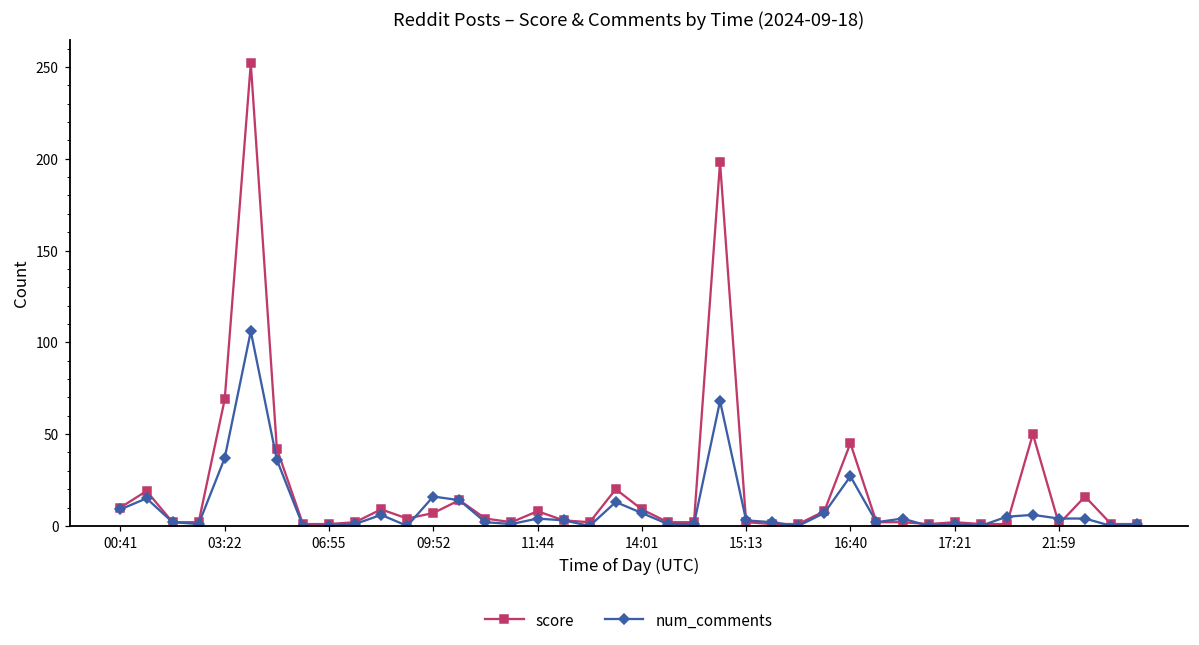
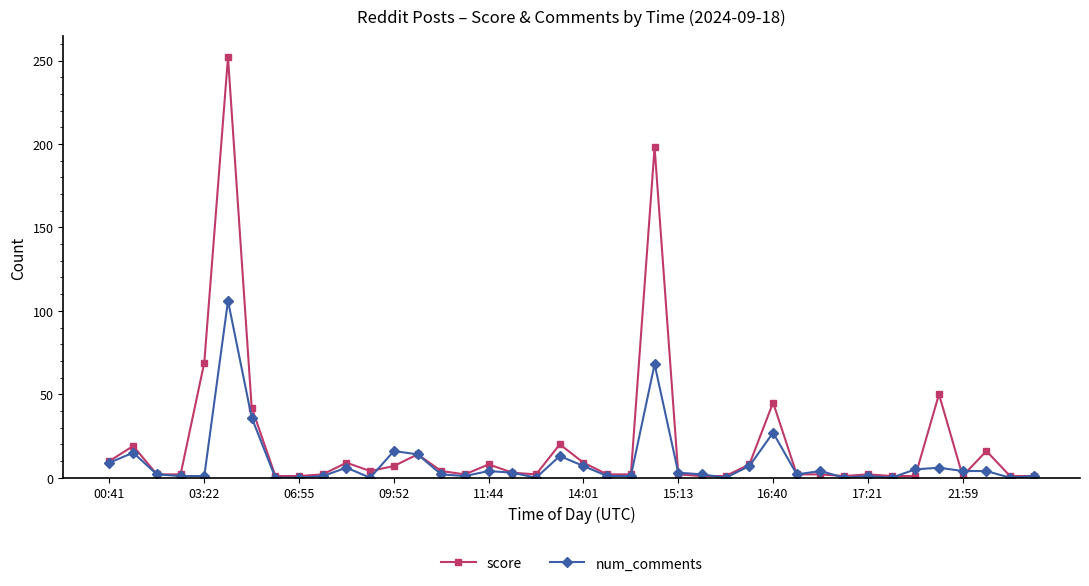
num_comments, 03:22: 37 -> 1
